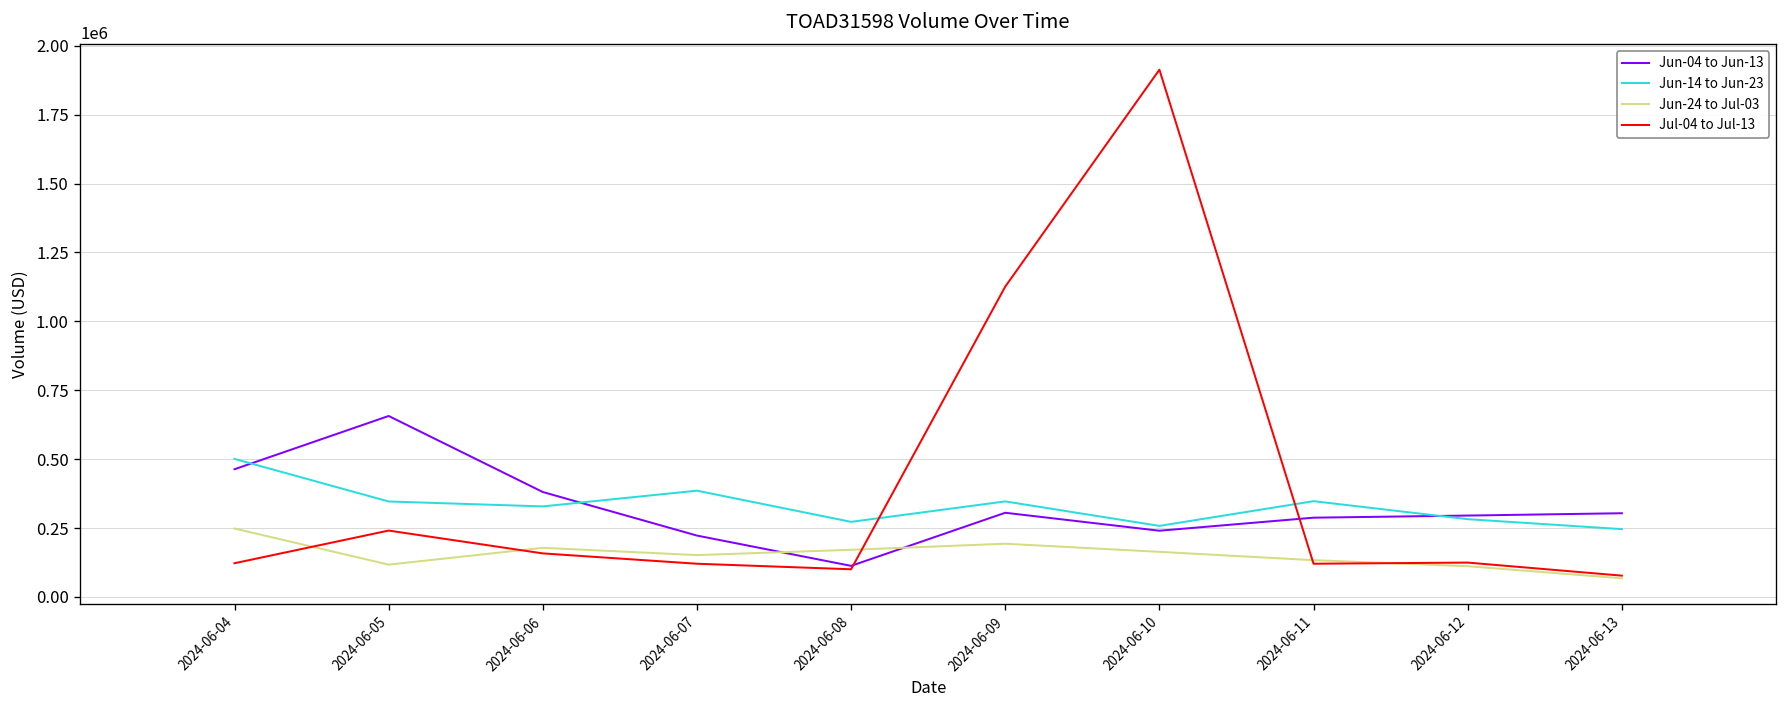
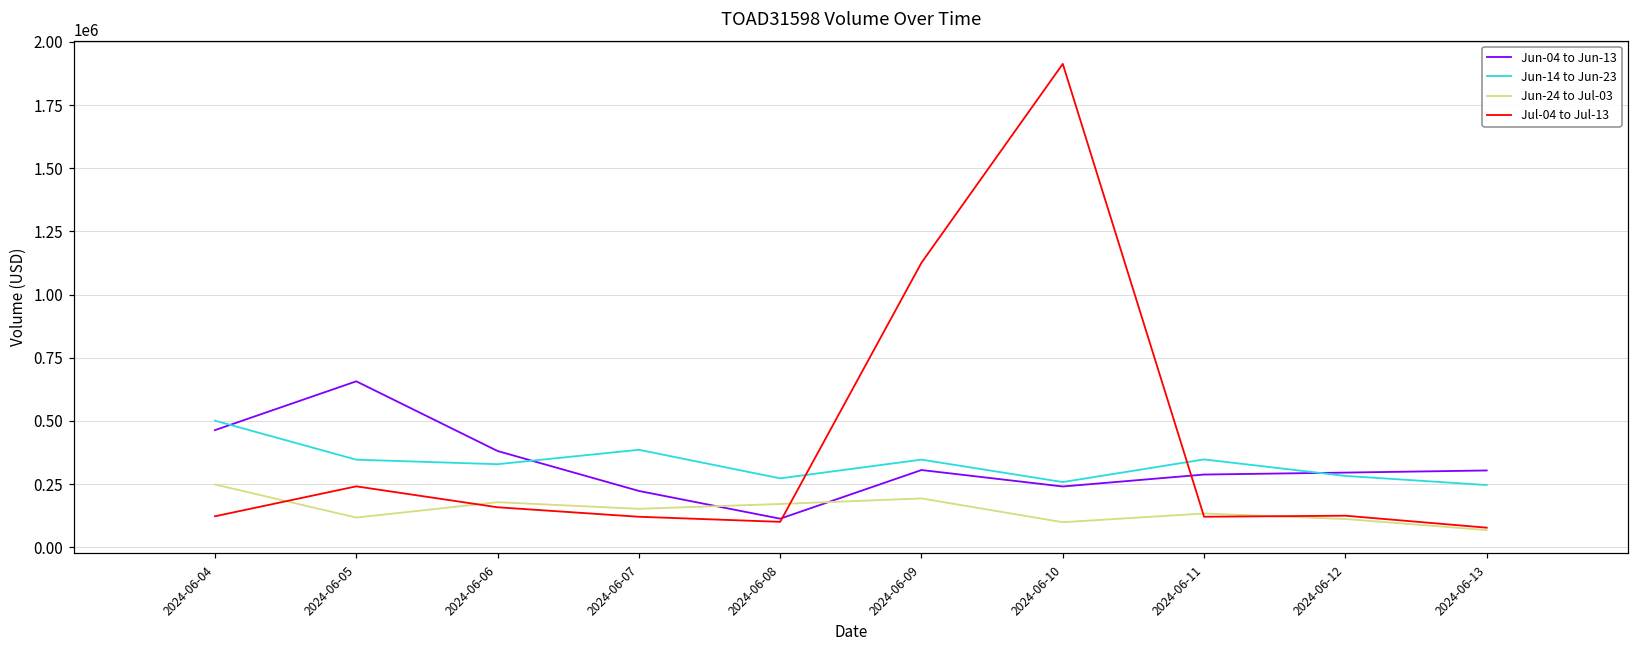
Jun-24 to Jul-03, 2024-06-10: 160000 -> 100000
